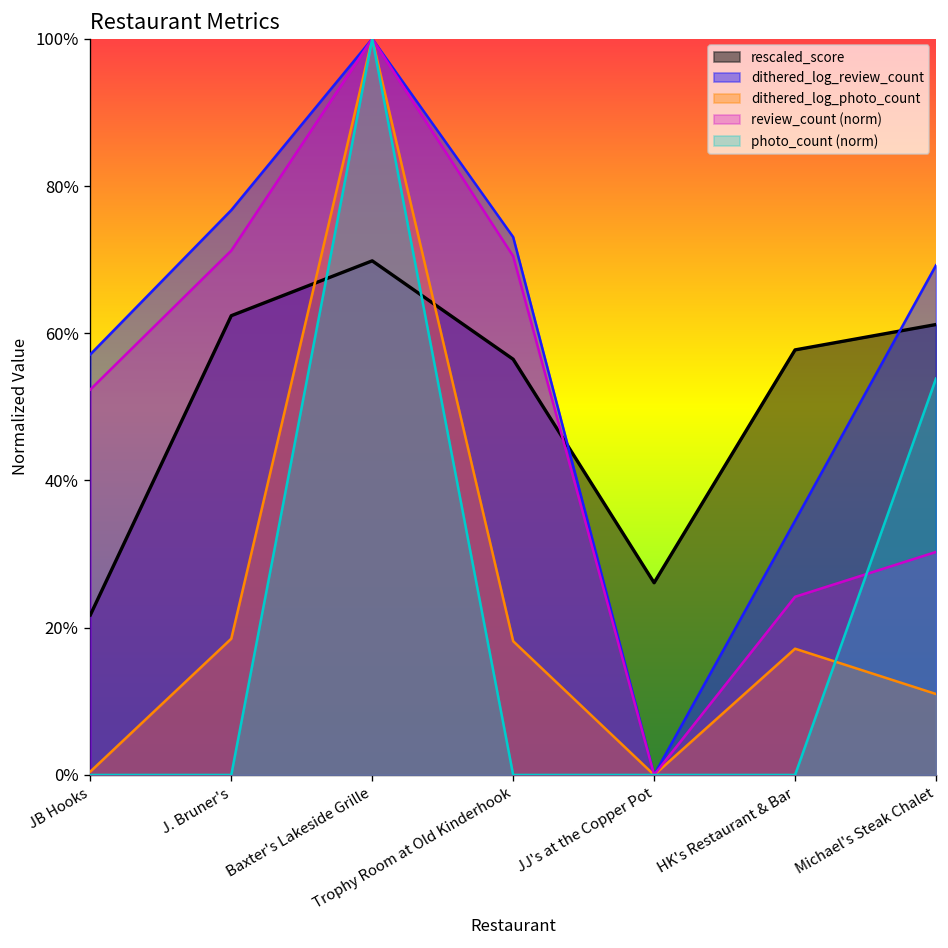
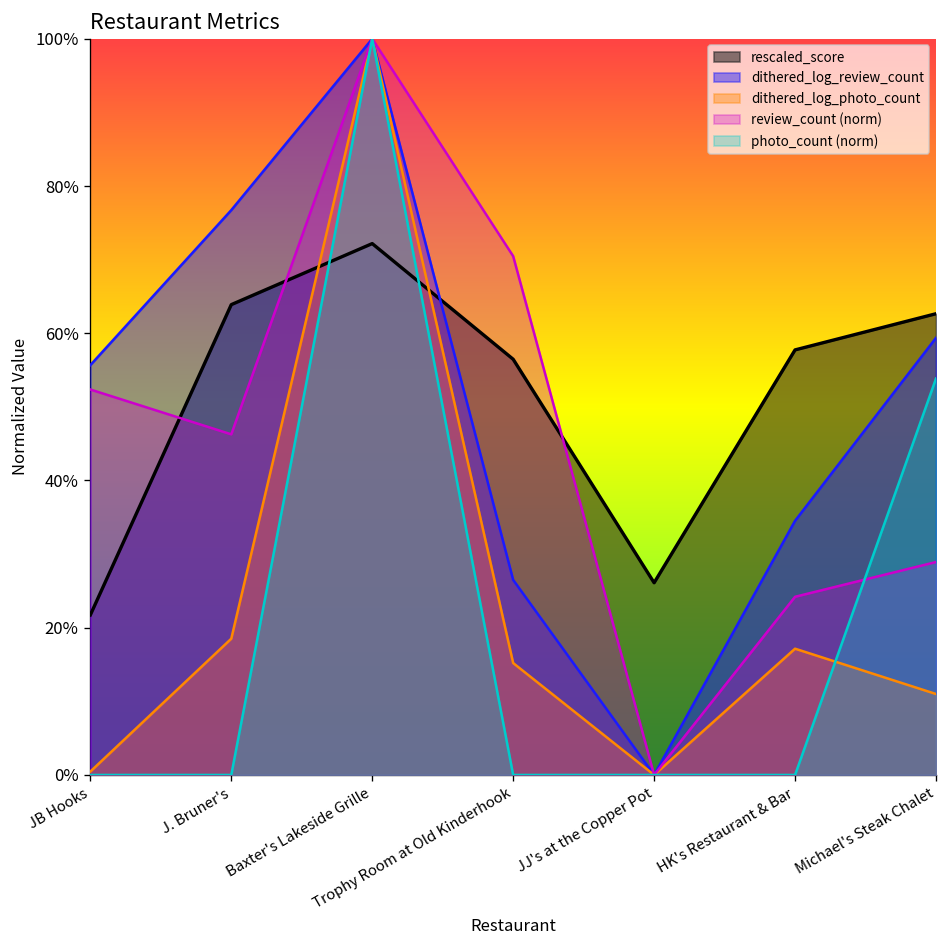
dithered_log_review_count, JB Hooks: 57% -> 56%
rescaled_score, J. Bruner's: 62% -> 64%
review_count (norm), J. Bruner's: 71% -> 46%
rescaled_score, Baxter's Lakeside Grille: 70% -> 72%
dithered_log_review_count, Trophy Room at Old Kinderhook: 73% -> 26%
dithered_log_photo_count, Trophy Room at Old Kinderhook: 18% -> 15%
rescaled_score, Michael's Steak Chalet: 61% -> 63%
dithered_log_review_count, Michael's Steak Chalet: 69% -> 59%
review_count (norm), Michael's Steak Chalet: 30% -> 29%
